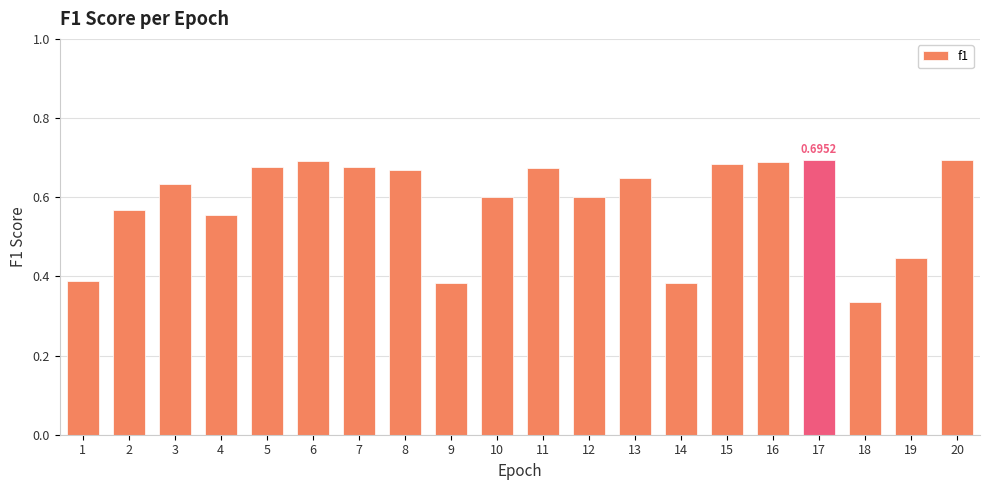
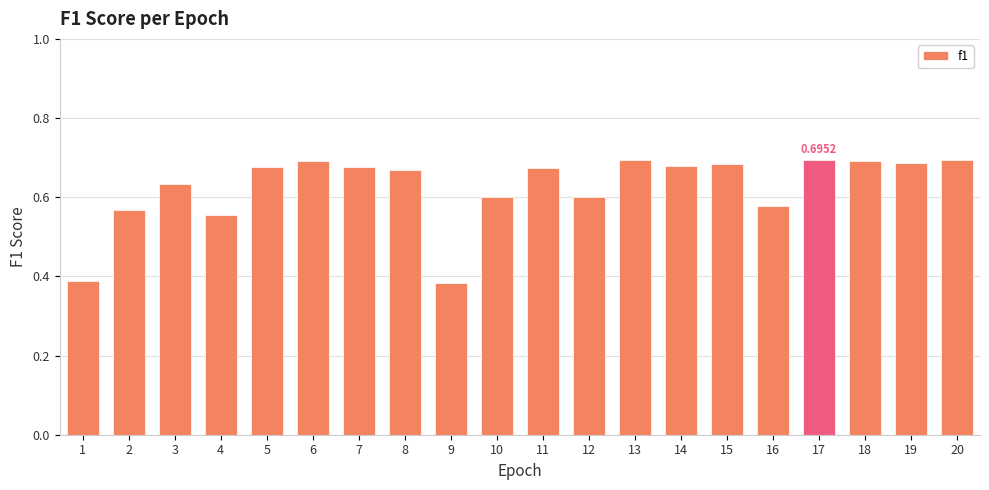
13: 0.65 -> 0.69
14: 0.38 -> 0.68
16: 0.69 -> 0.58
18: 0.34 -> 0.69
19: 0.45 -> 0.69
